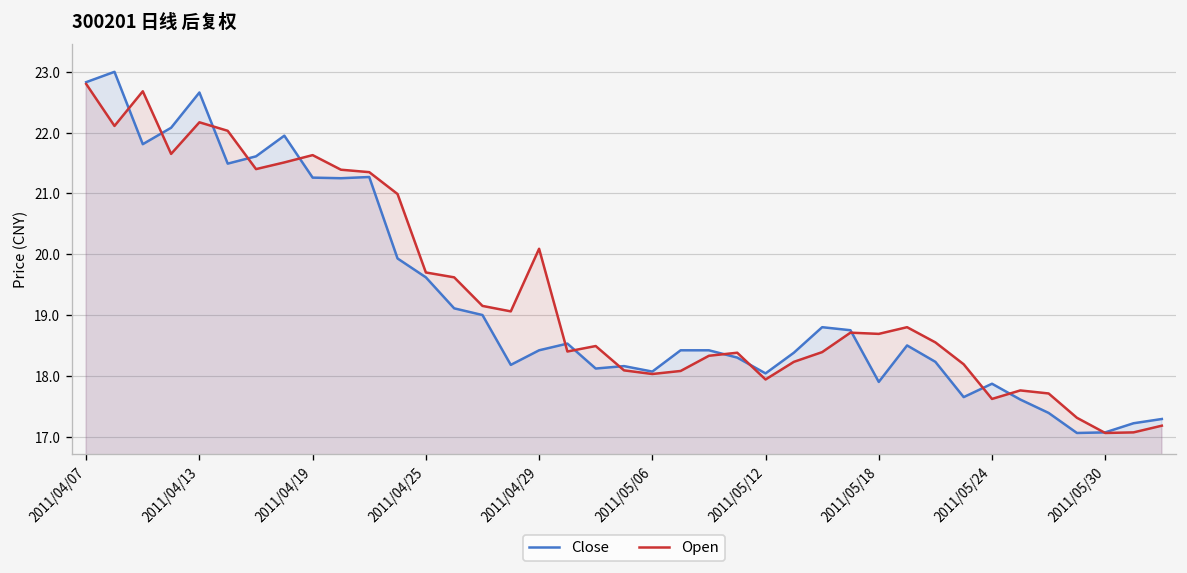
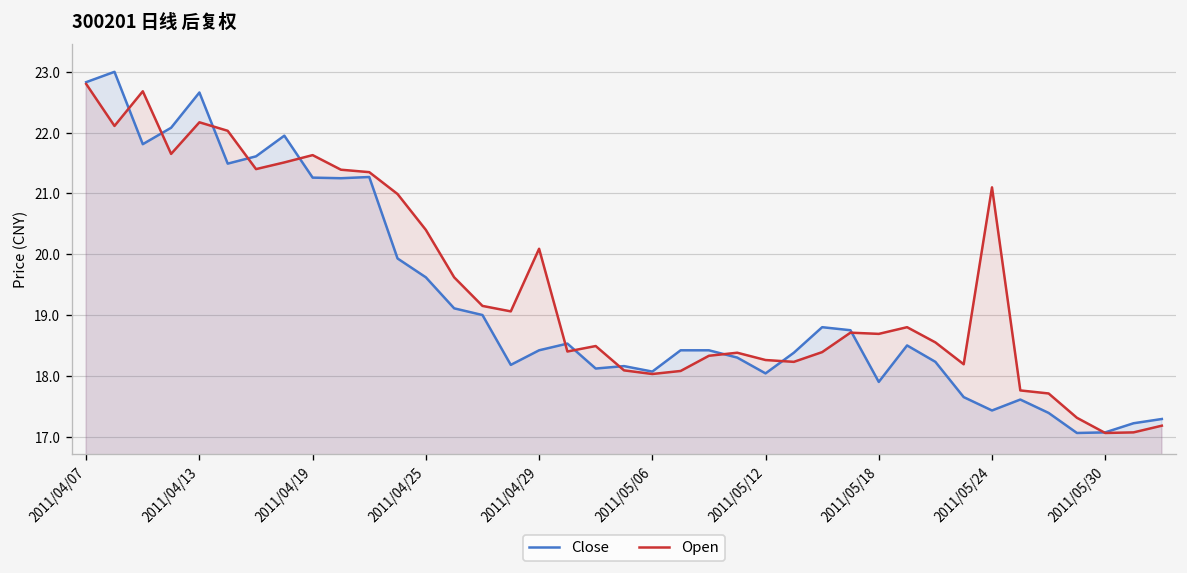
Open, 2011/04/25: 19.7 -> 20.4
Open, 2011/05/12: 17.9 -> 18.3
Close, 2011/05/24: 17.9 -> 17.4
Open, 2011/05/24: 17.6 -> 21.1
